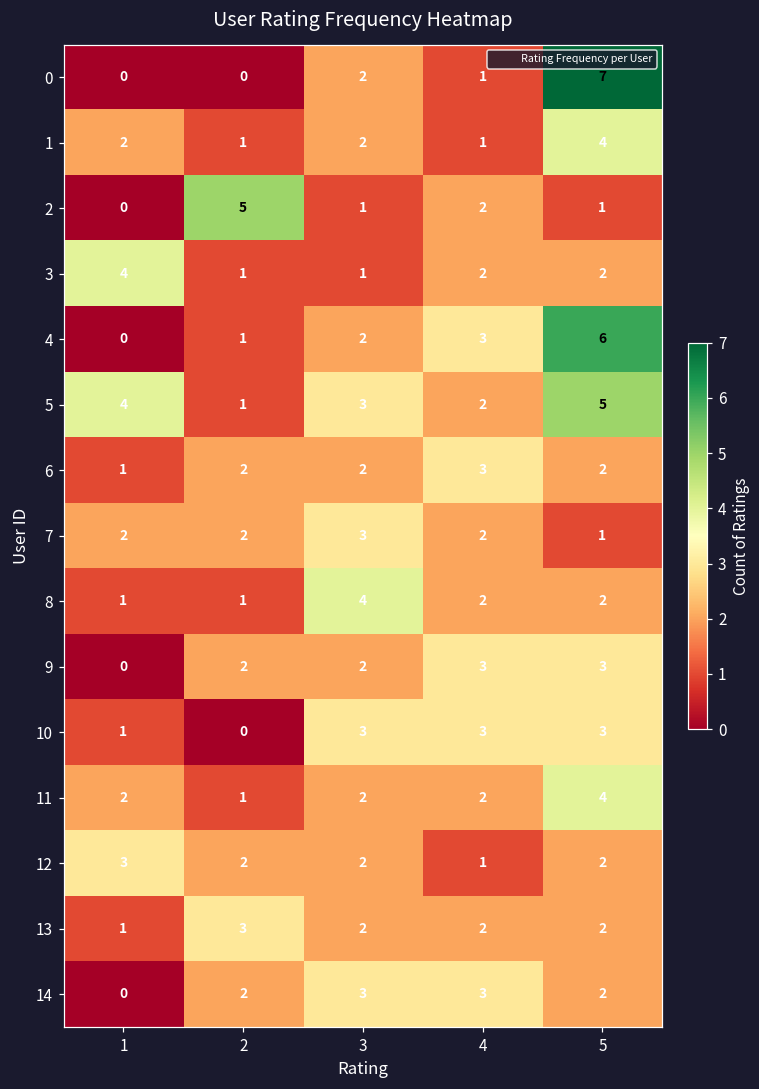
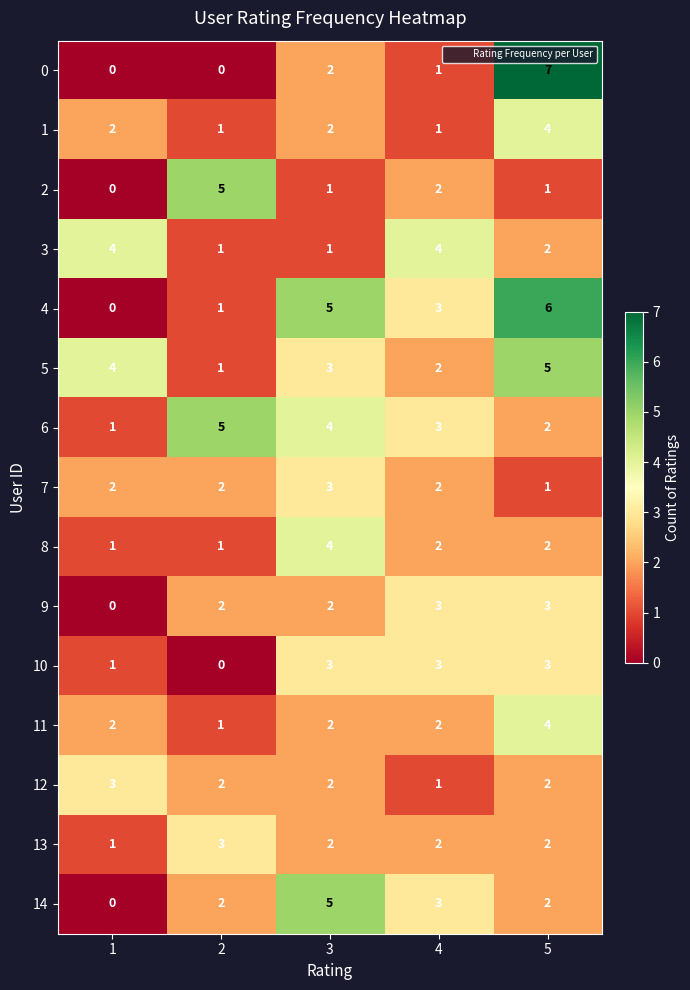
3, 4: 2 -> 4
4, 3: 2 -> 5
6, 2: 2 -> 5
6, 3: 2 -> 4
14, 3: 3 -> 5
